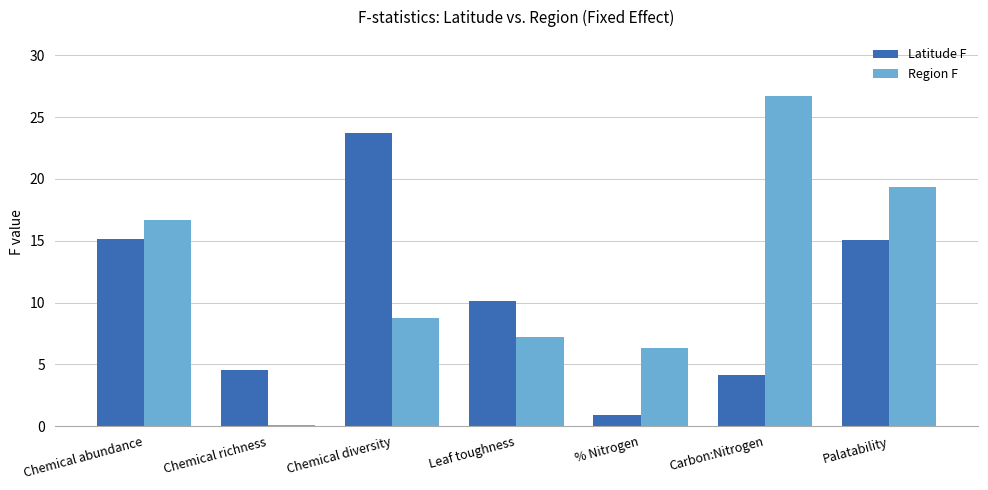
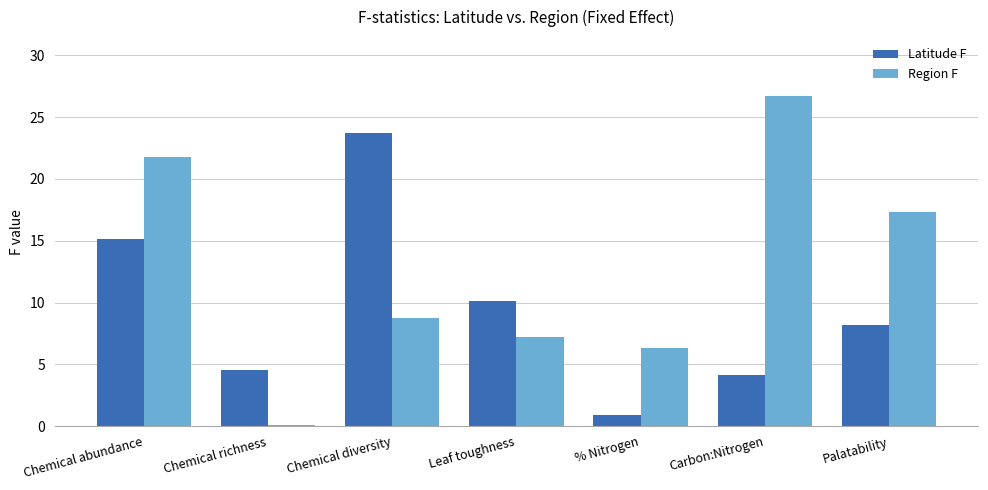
Region F, Chemical abundance: 16.7 -> 21.8
Latitude F, Palatability: 15.1 -> 8.1
Region F, Palatability: 19.3 -> 17.4
